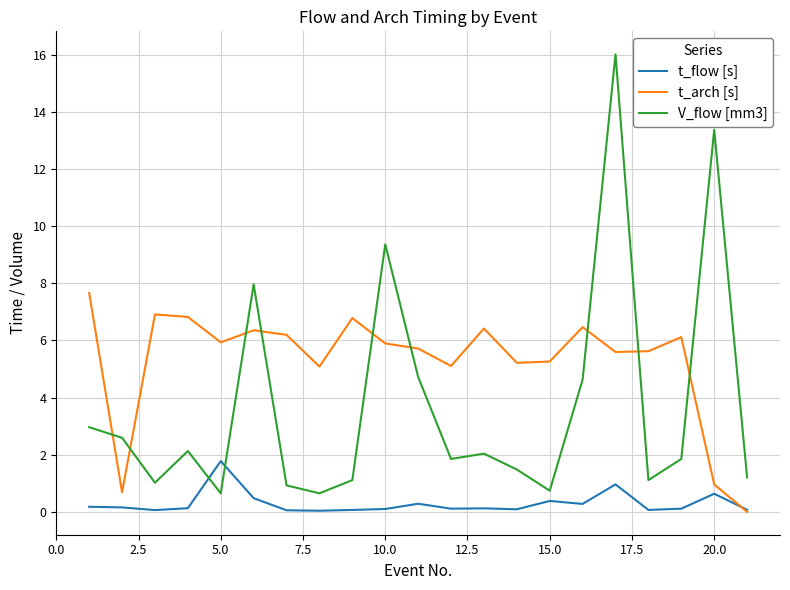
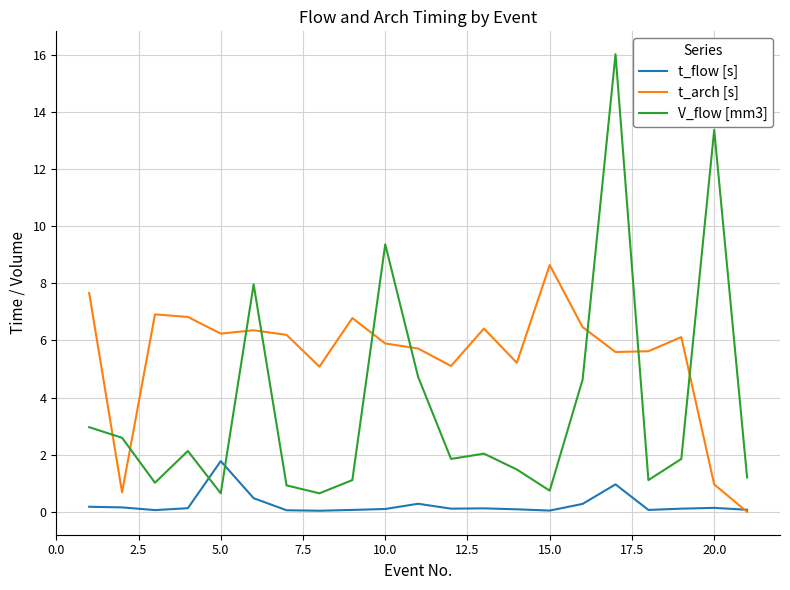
t_arch [s], 5.0: 5.9 -> 6.2
t_flow [s], 15.0: 0.4 -> 0.0
t_arch [s], 15.0: 5.3 -> 8.6
t_flow [s], 20.0: 0.6 -> 0.1
